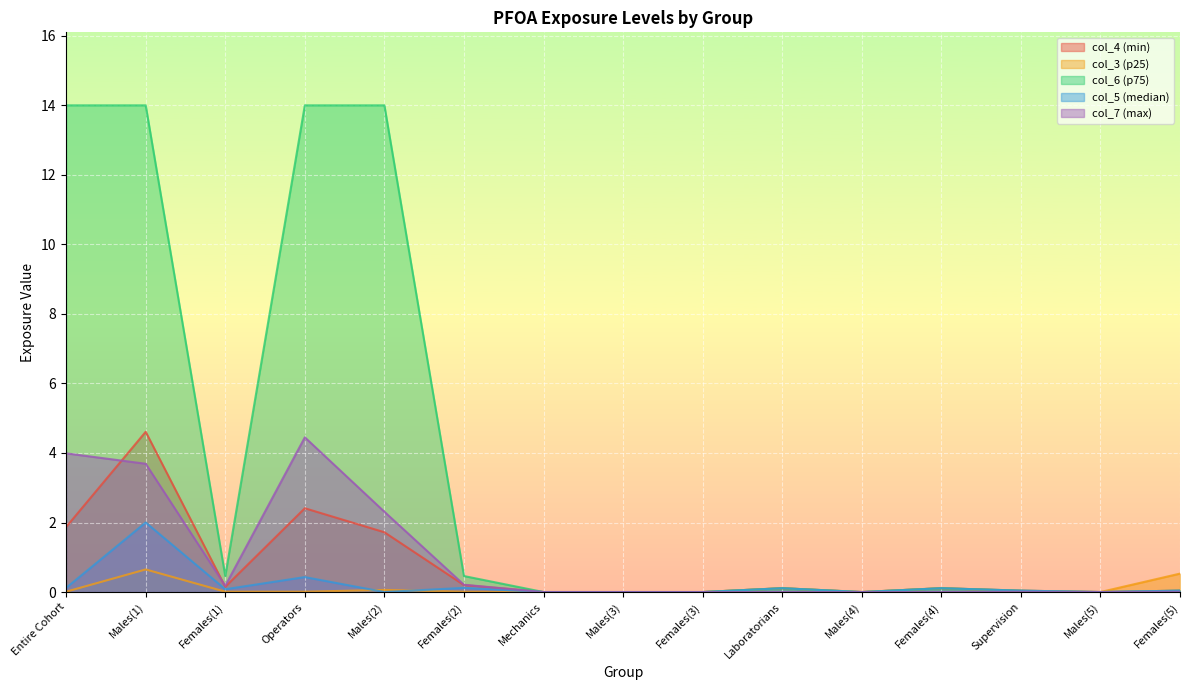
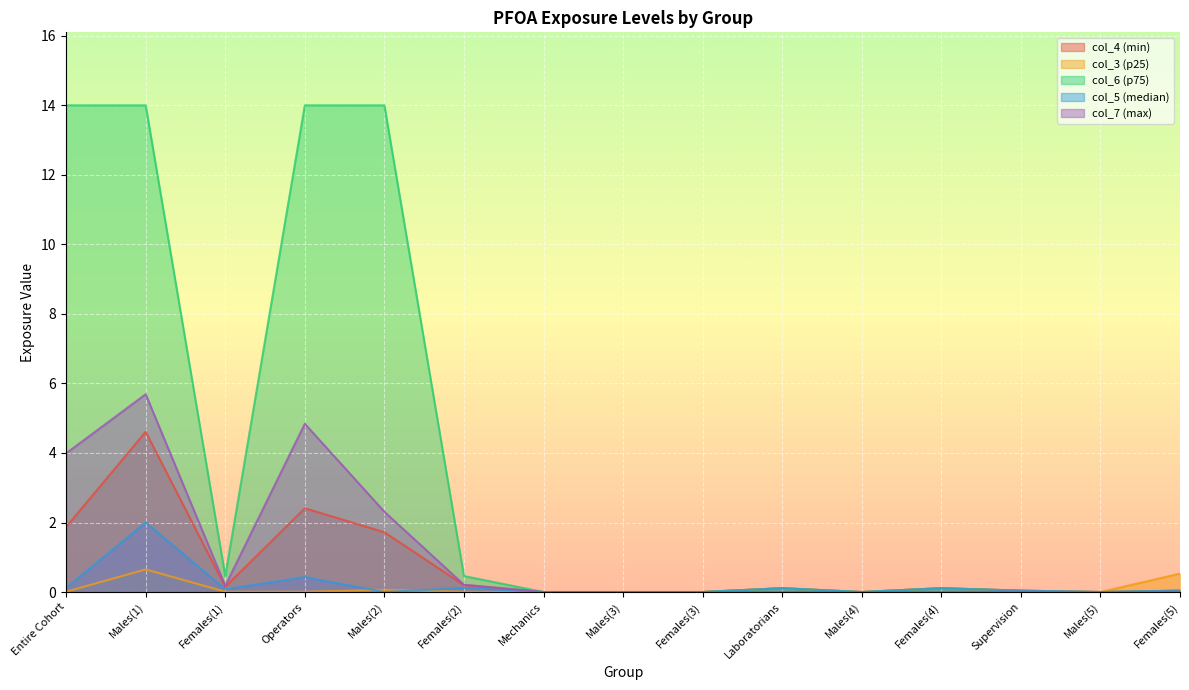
col_7 (max), Males(1): 3.7 -> 5.7
col_7 (max), Operators: 4.5 -> 4.8
